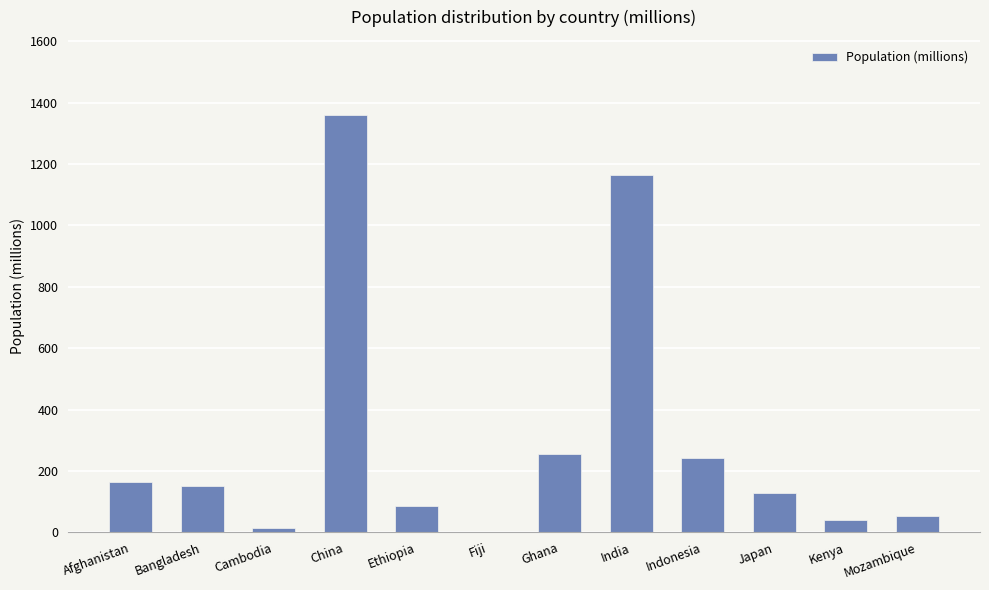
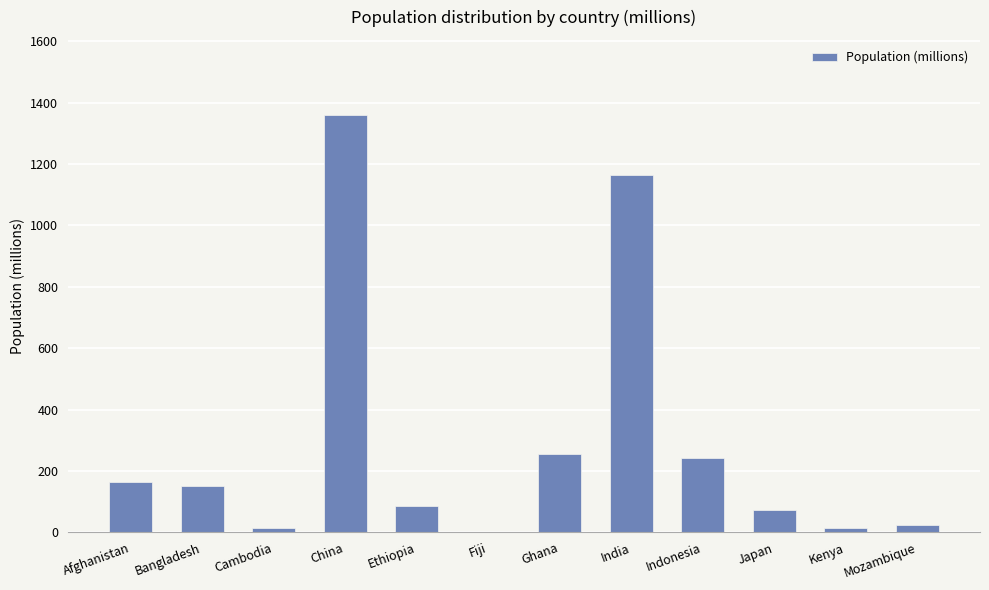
Japan: 130 -> 70
Kenya: 40 -> 10
Mozambique: 50 -> 20
